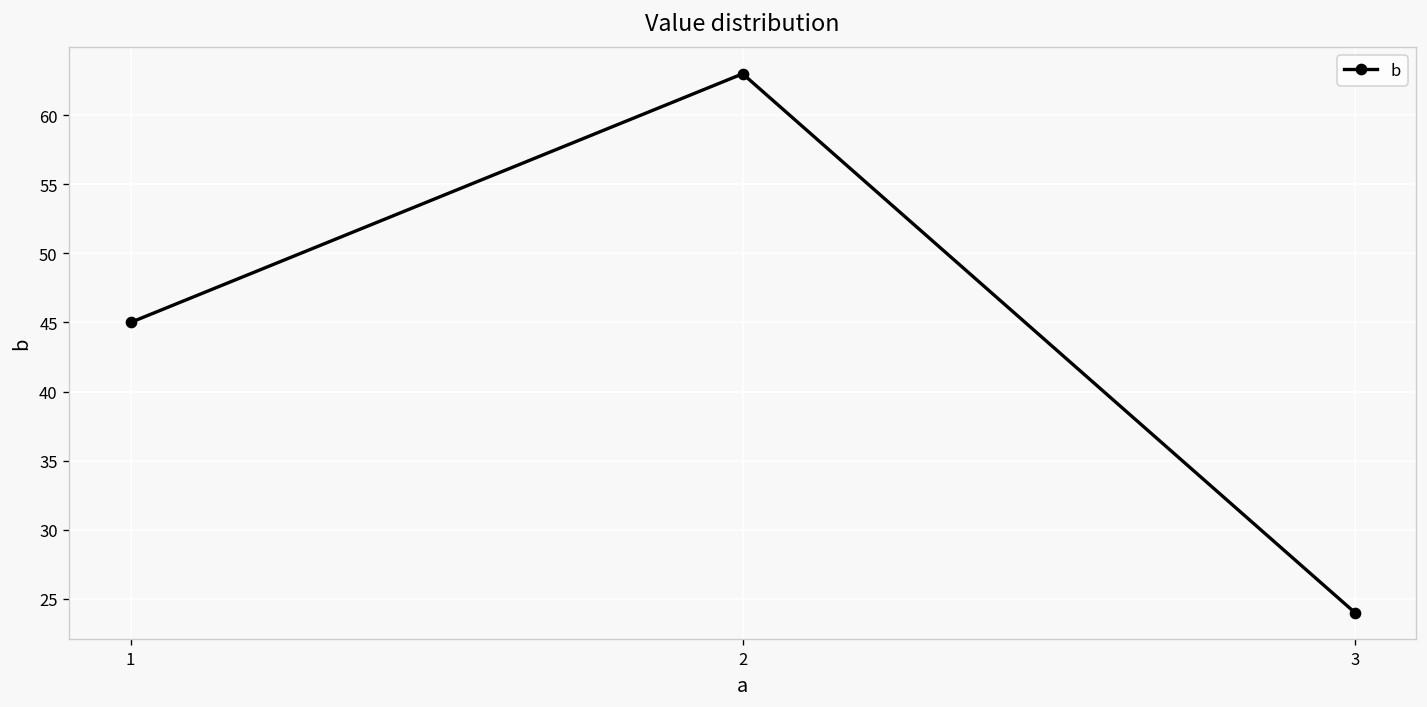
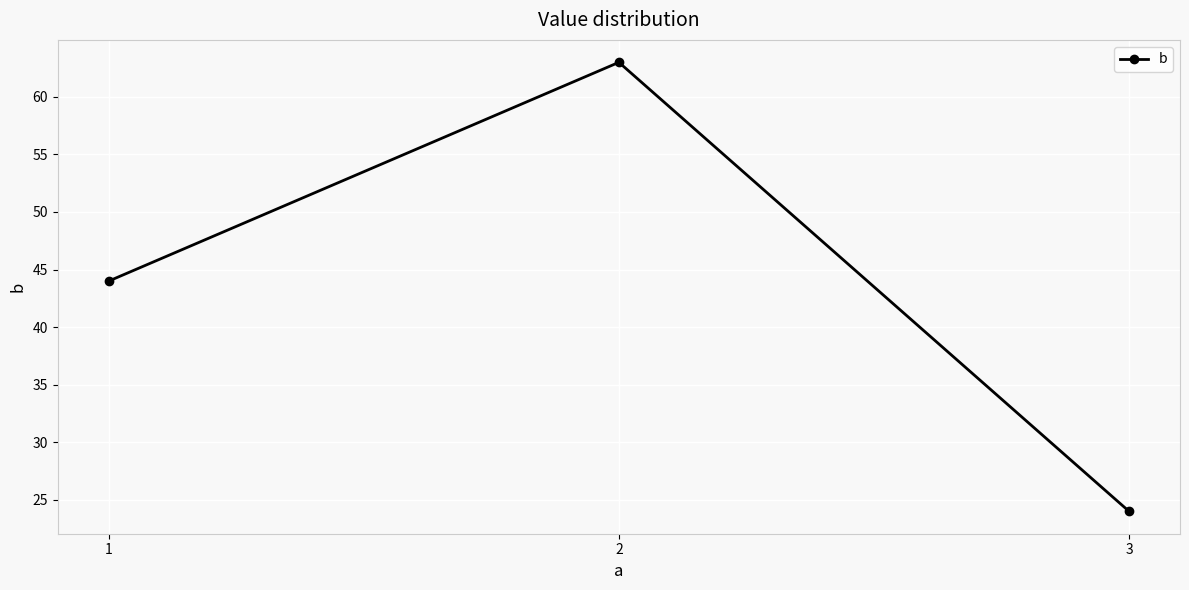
1: 45 -> 44
